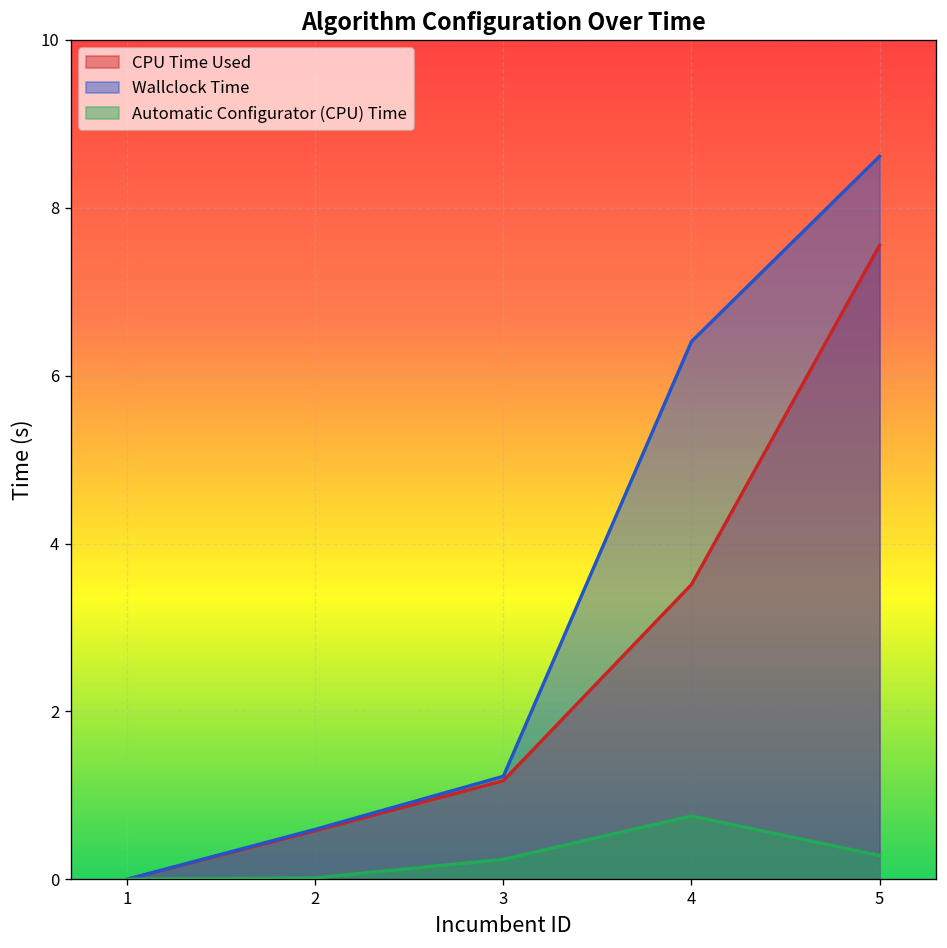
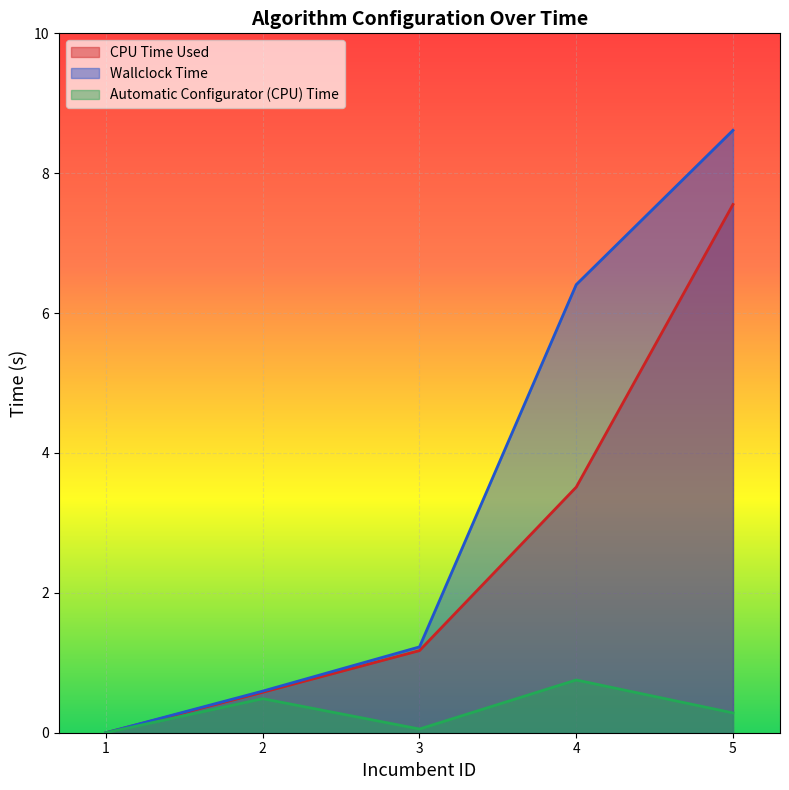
Automatic Configurator (CPU) Time, 2: 0.0 -> 0.5
Automatic Configurator (CPU) Time, 3: 0.2 -> 0.1
